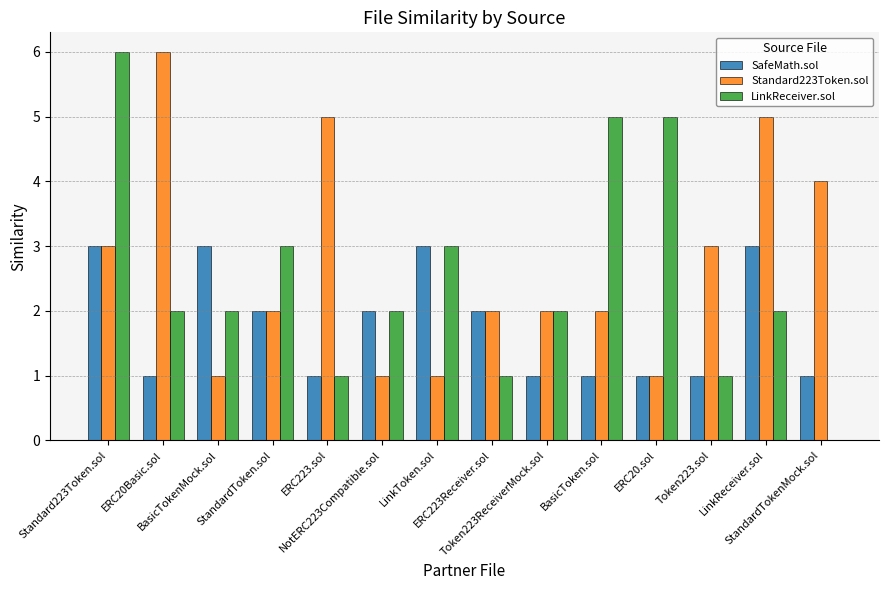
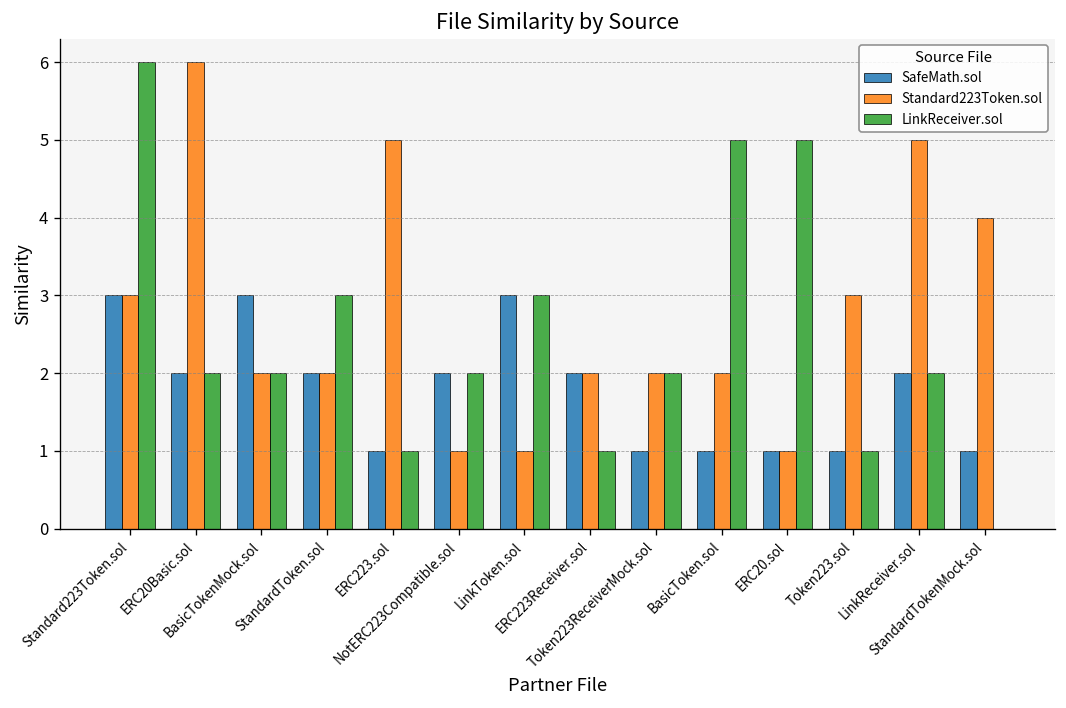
SafeMath.sol, ERC20Basic.sol: 1 -> 2
Standard223Token.sol, BasicTokenMock.sol: 1 -> 2
SafeMath.sol, LinkReceiver.sol: 3 -> 2
